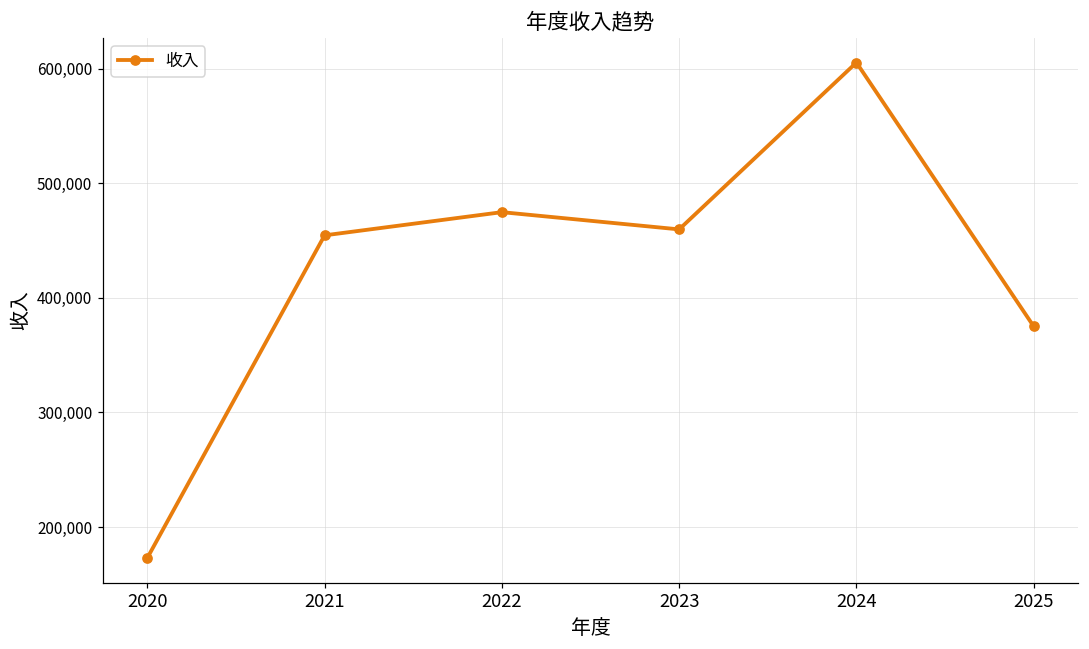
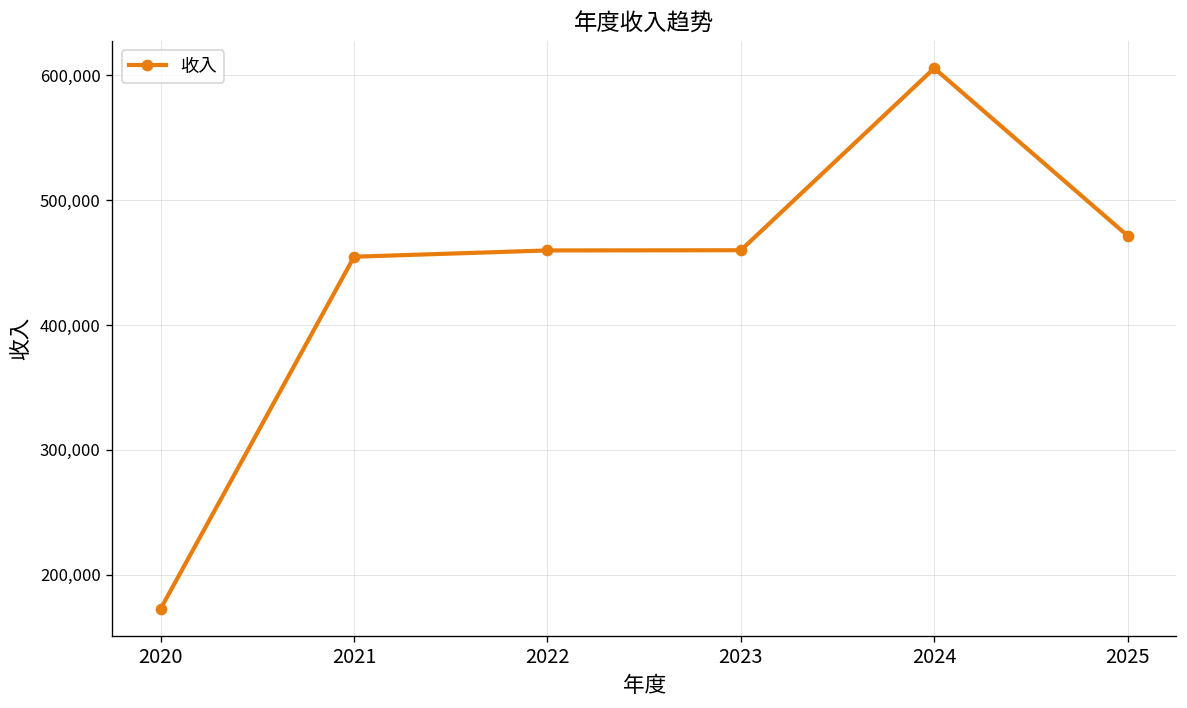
2022: 475,000 -> 460,000
2025: 375,000 -> 471,000
